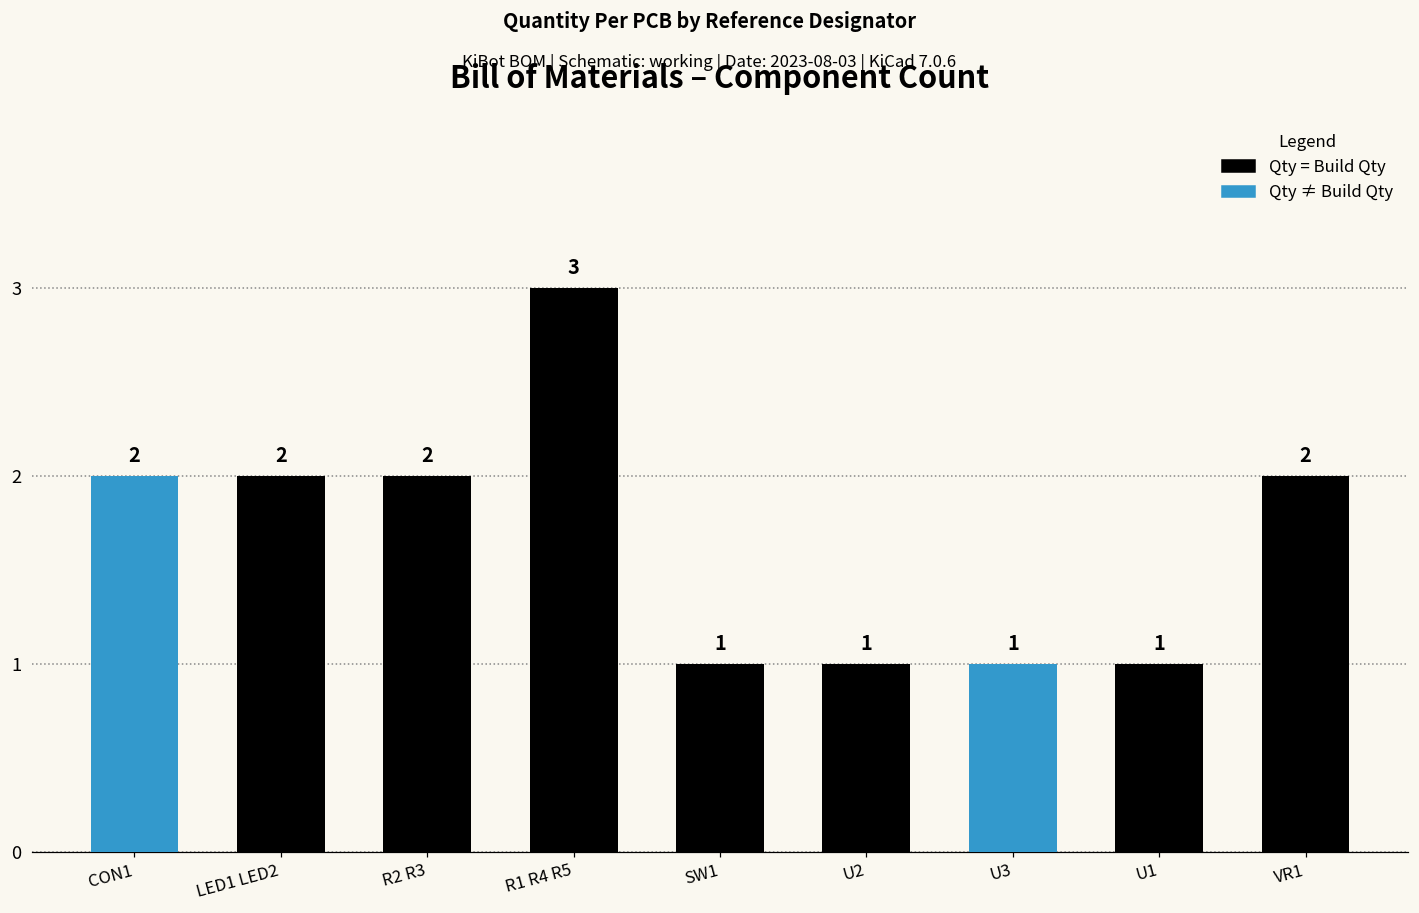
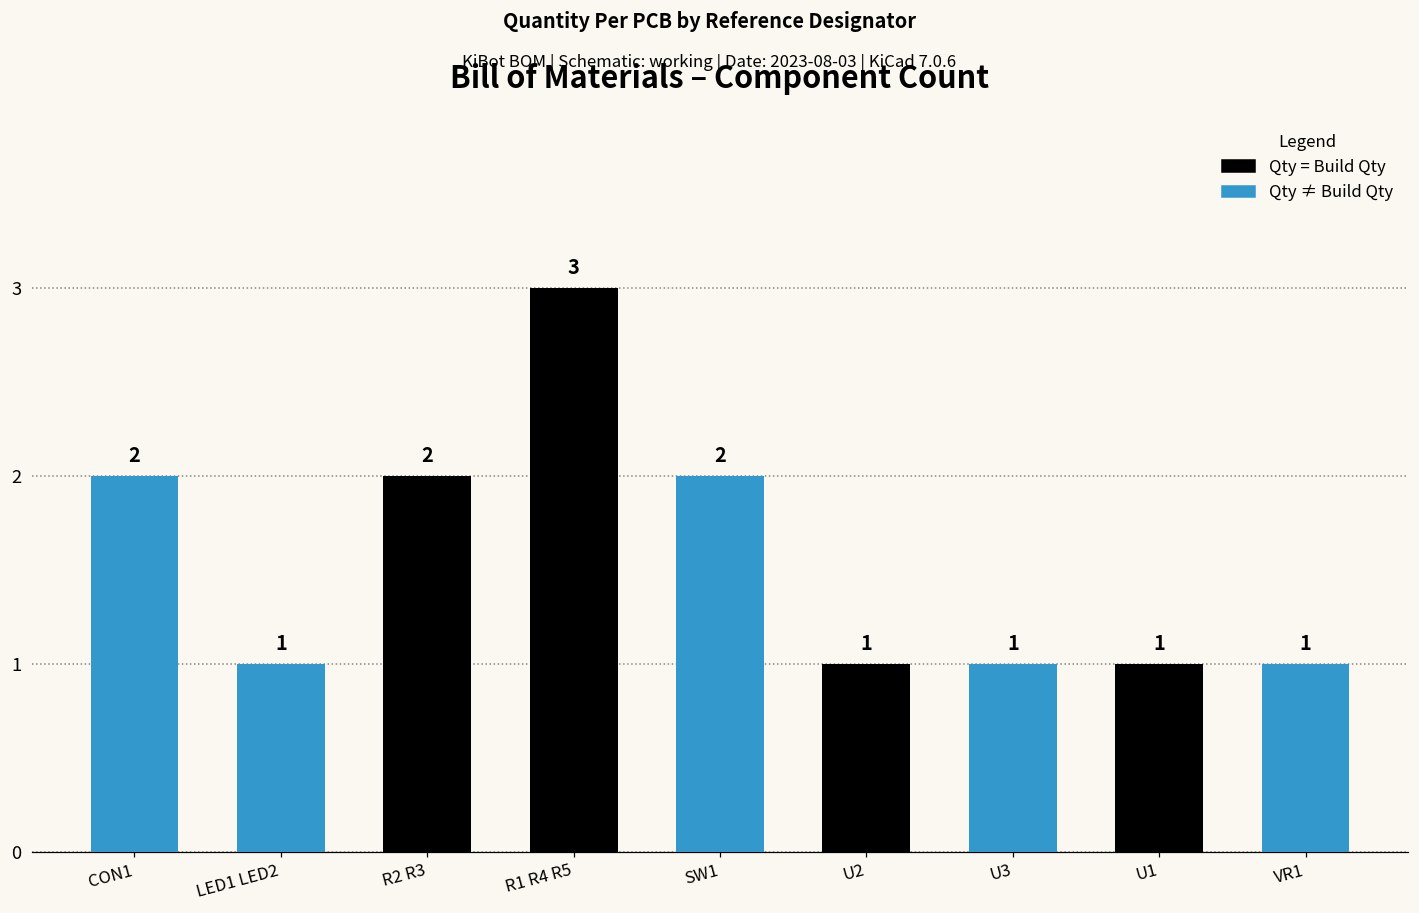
LED1 LED2: 2 -> 1
SW1: 1 -> 2
VR1: 2 -> 1
